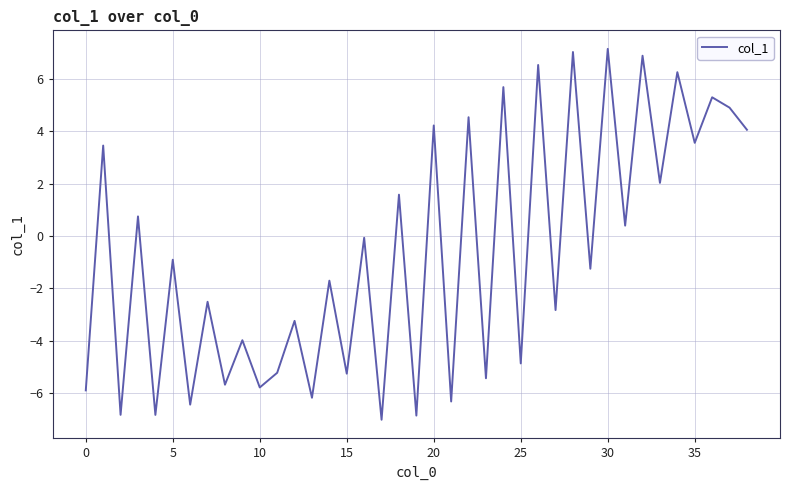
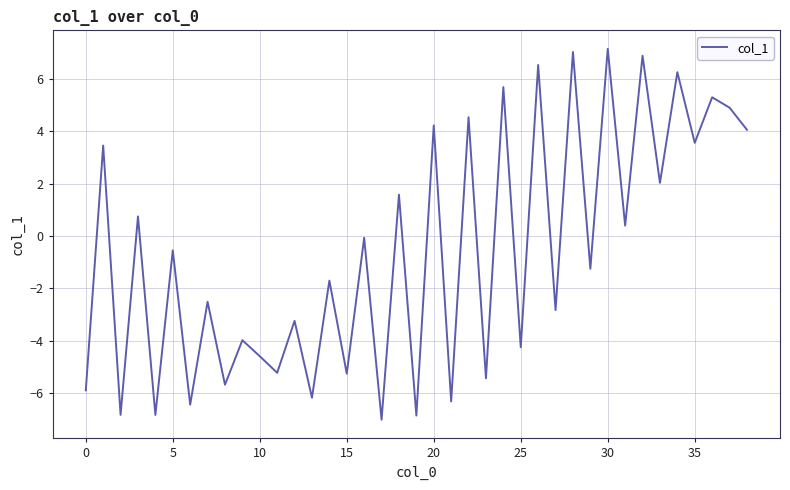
5: -0.9 -> -0.5
10: -5.8 -> -4.6
25: -4.9 -> -4.2
